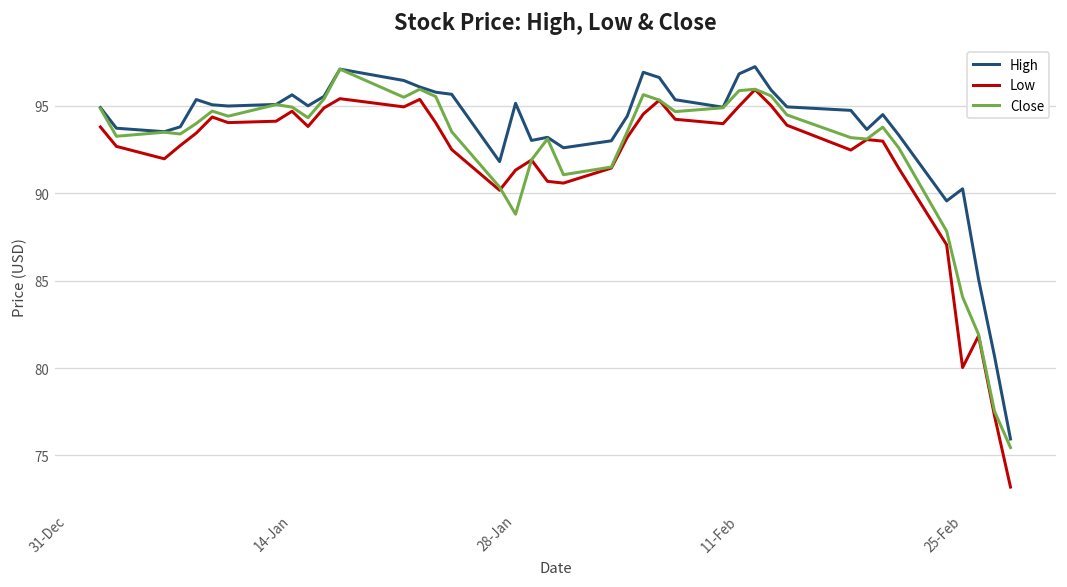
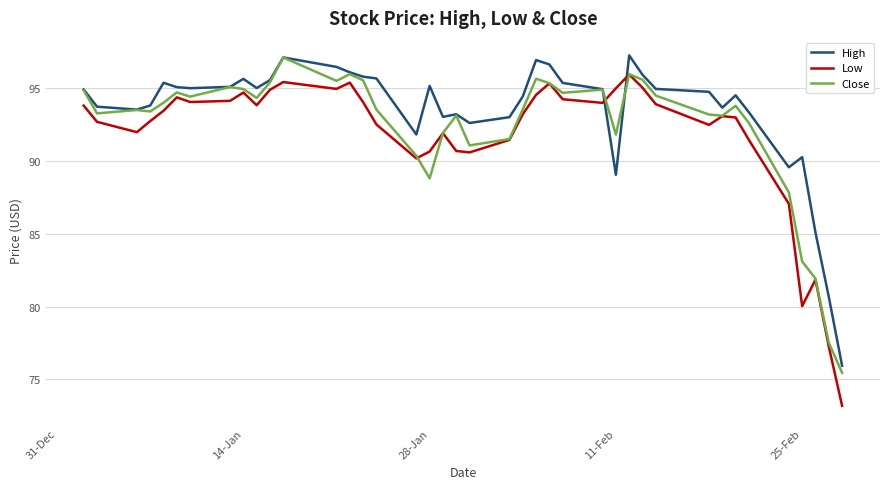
Low, 28-Jan: 91.3 -> 90.6
High, 11-Feb: 96.8 -> 89.0
Close, 11-Feb: 95.9 -> 91.8
Close, 25-Feb: 84.1 -> 83.1
